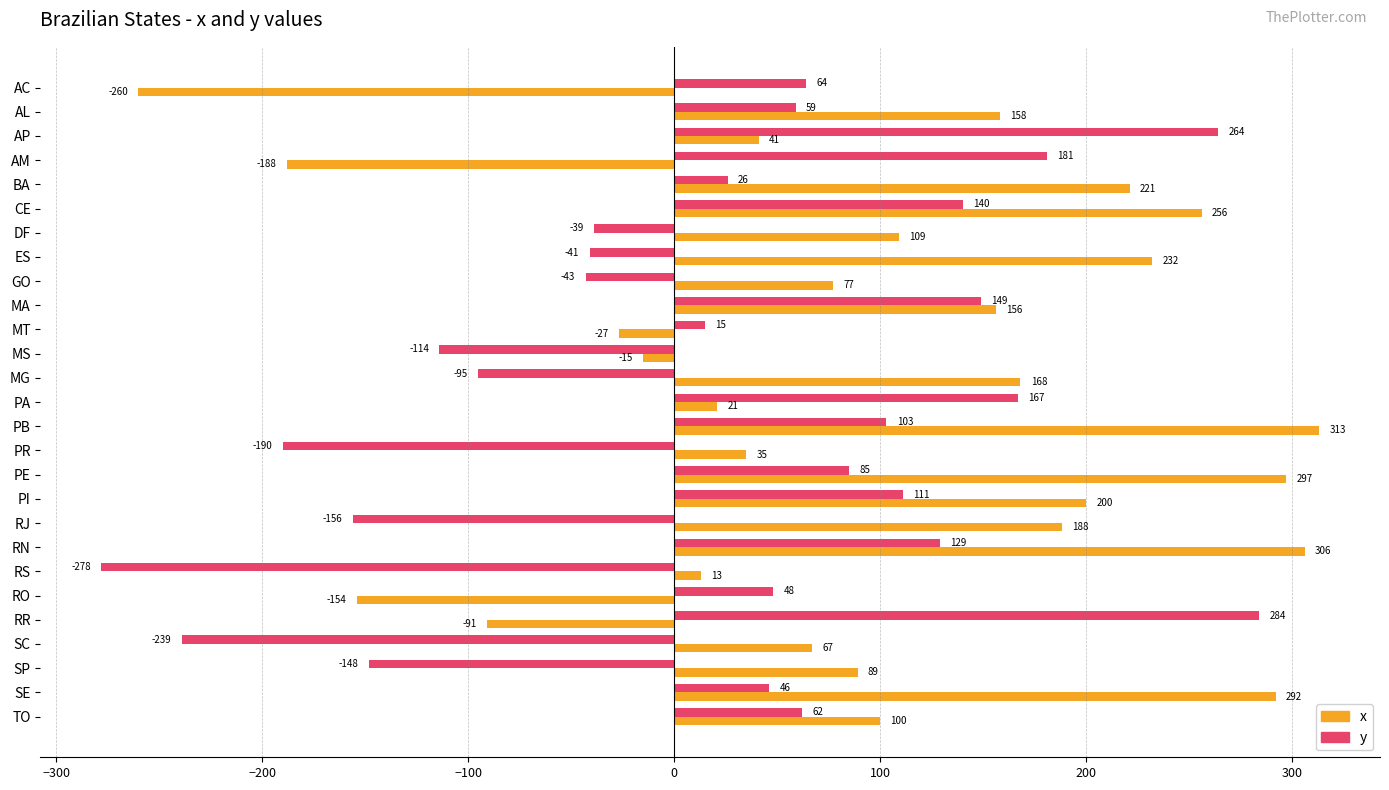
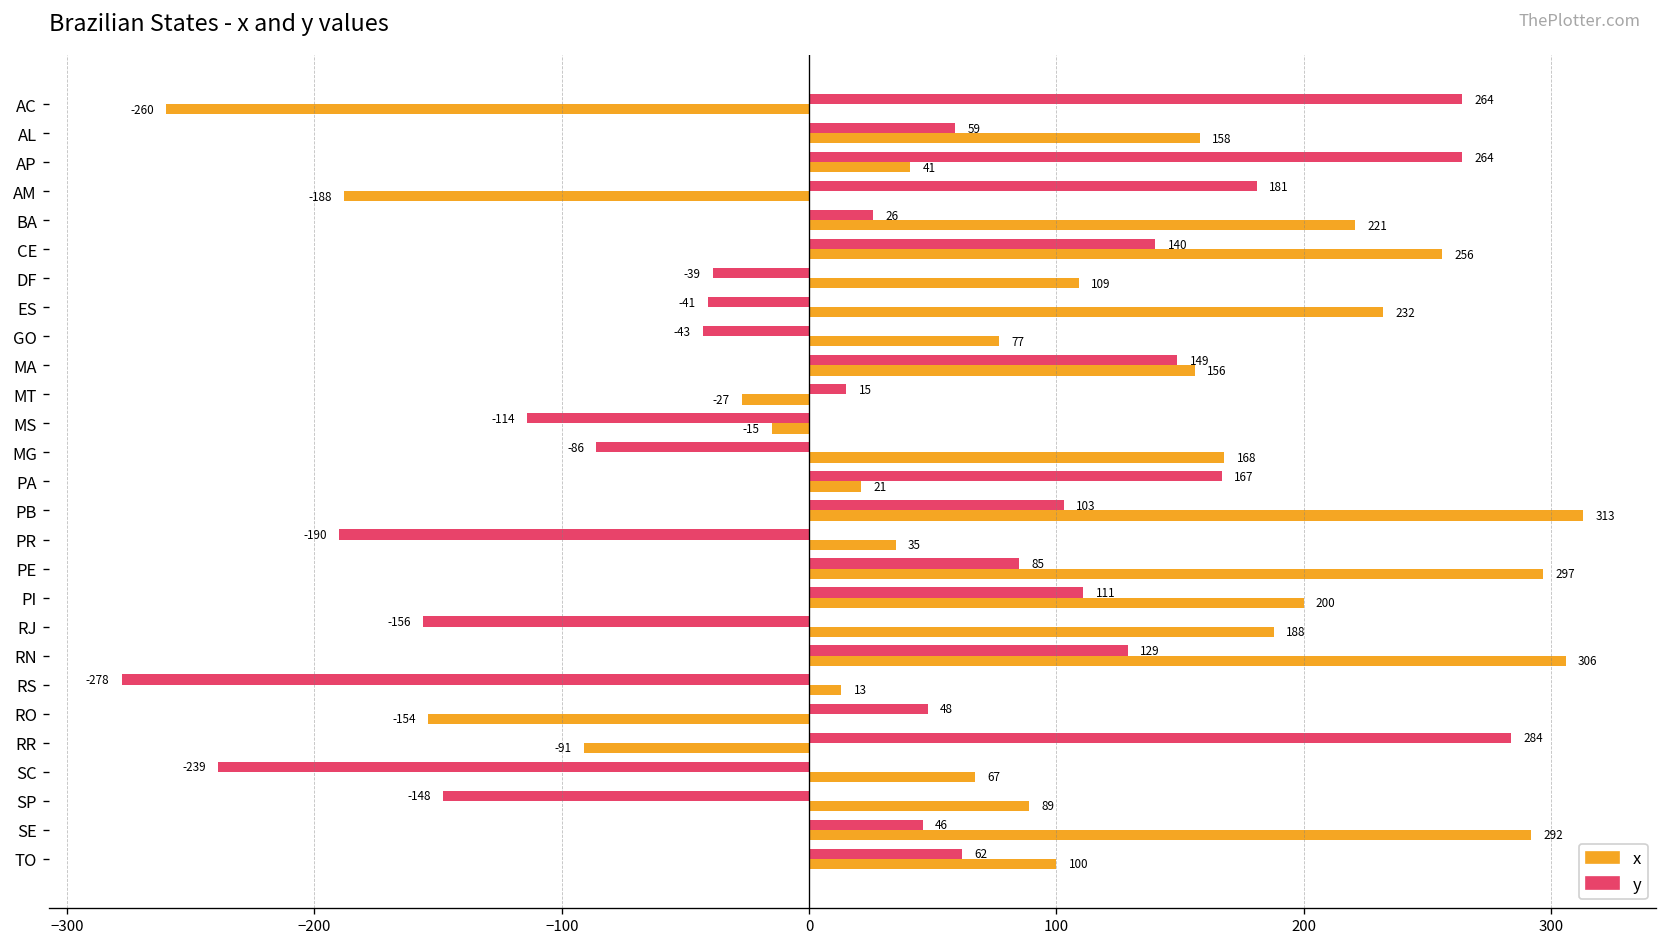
y, AC: 64 -> 264
y, MG: -95 -> -86
